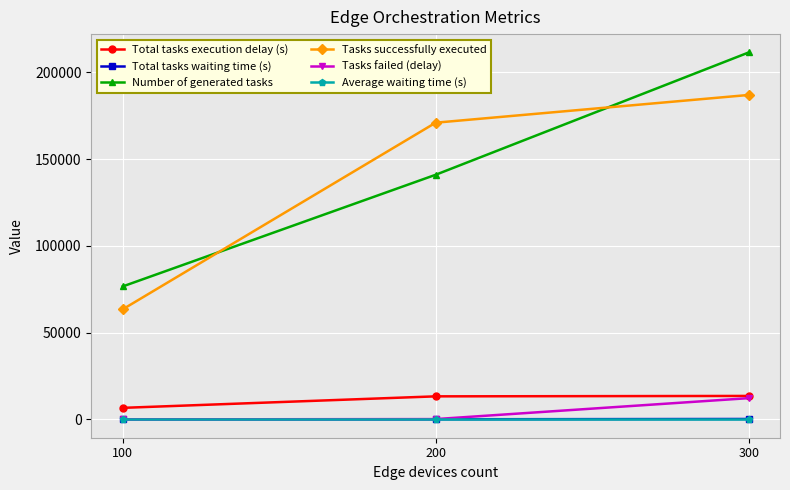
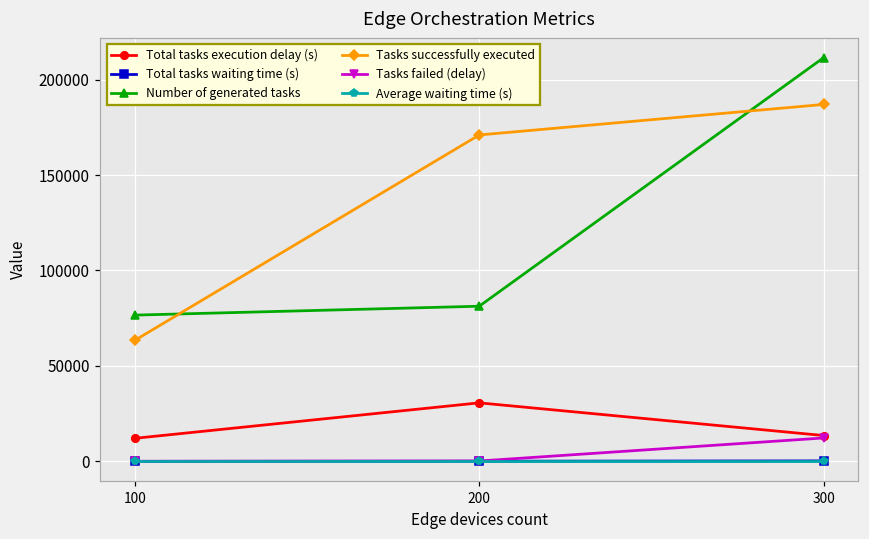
Total tasks execution delay (s), 100: 7000 -> 12000
Total tasks execution delay (s), 200: 13000 -> 31000
Number of generated tasks, 200: 141000 -> 81000
